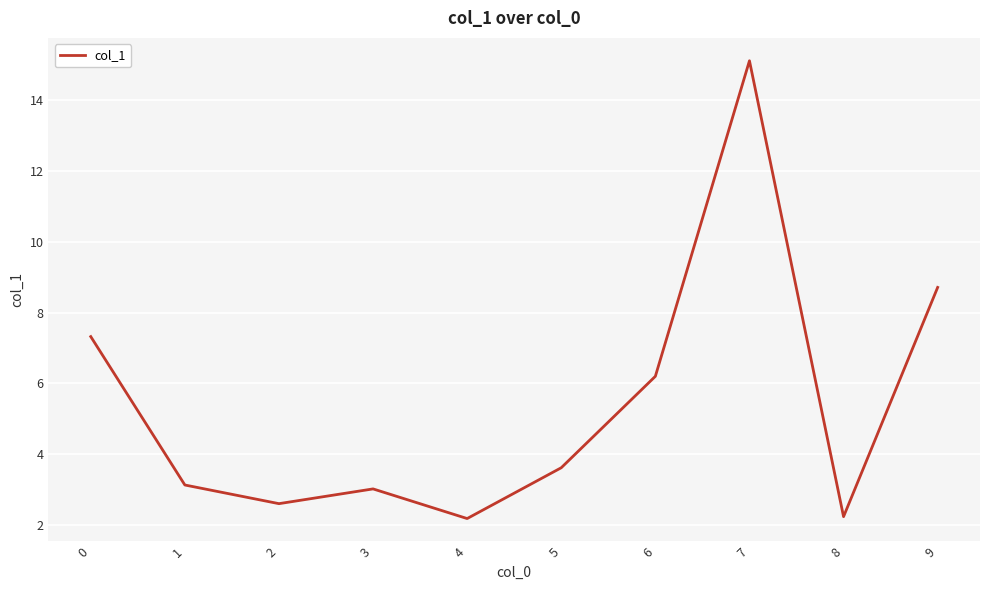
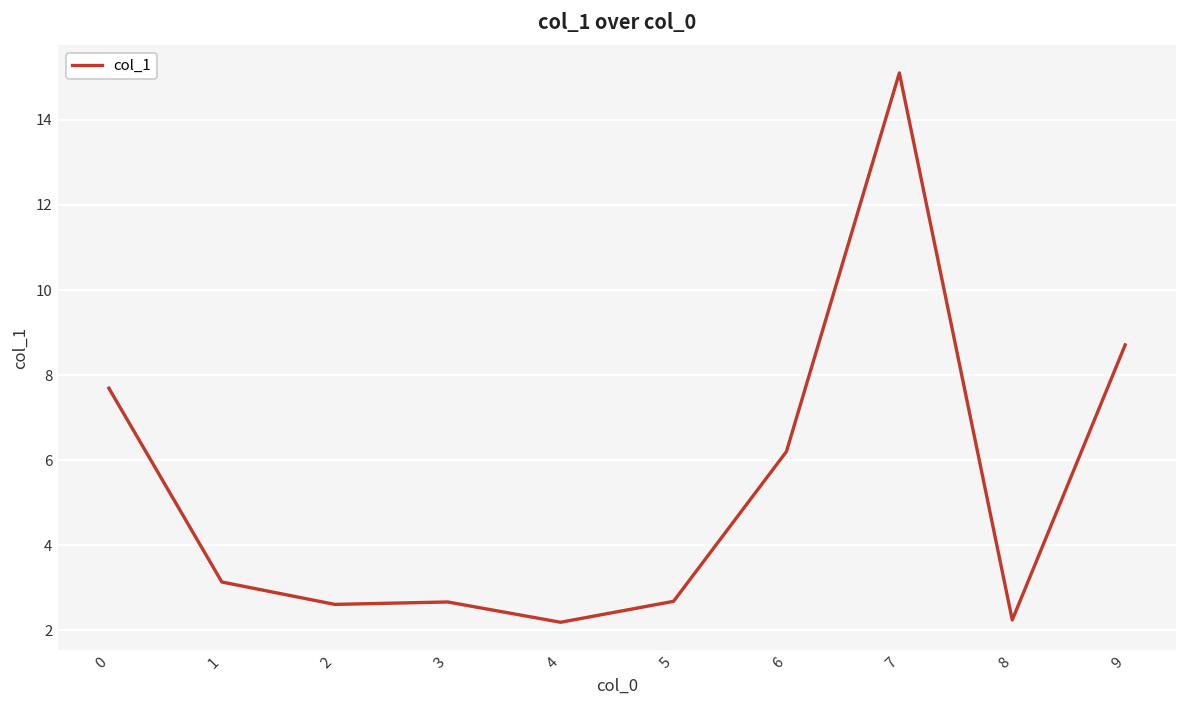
0: 7.3 -> 7.7
3: 3.0 -> 2.7
5: 3.6 -> 2.7
